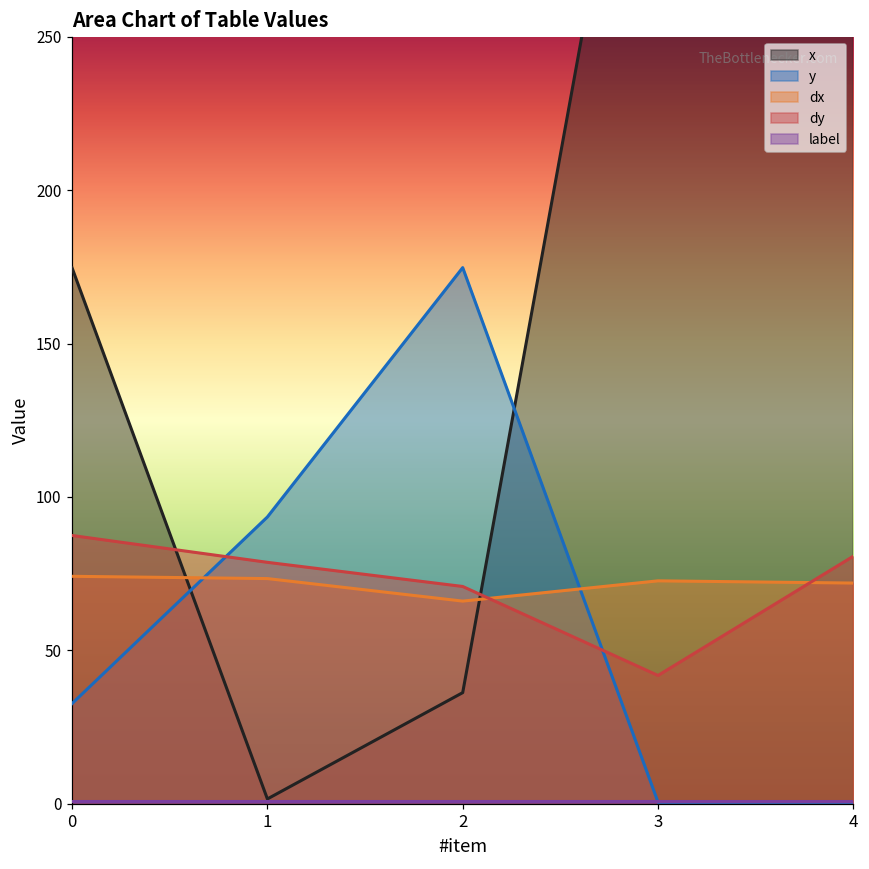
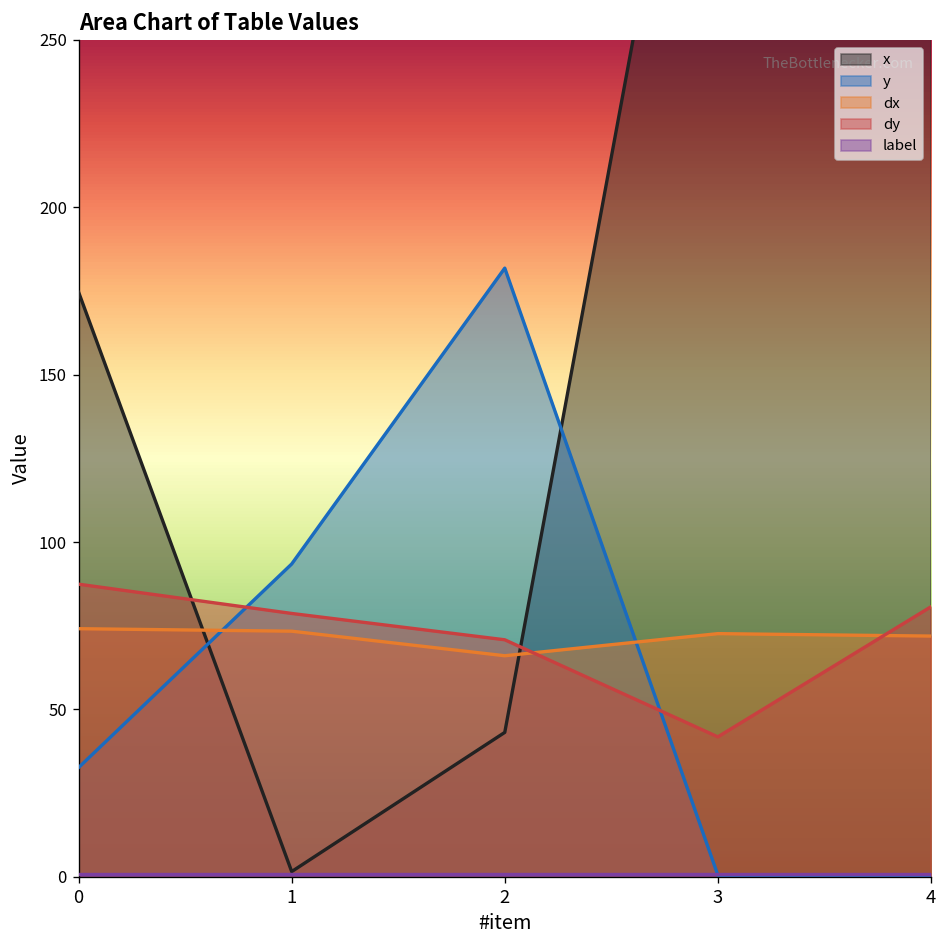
x, 2: 36 -> 43
y, 2: 175 -> 182
